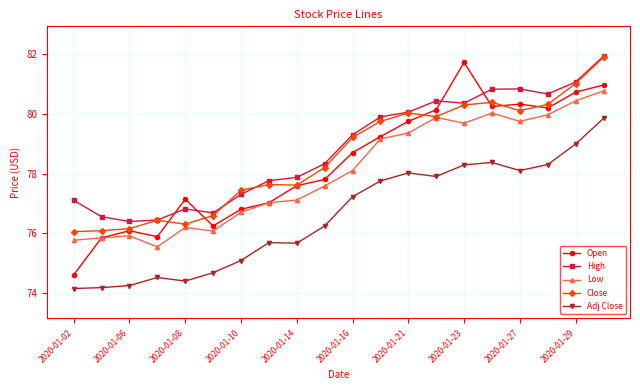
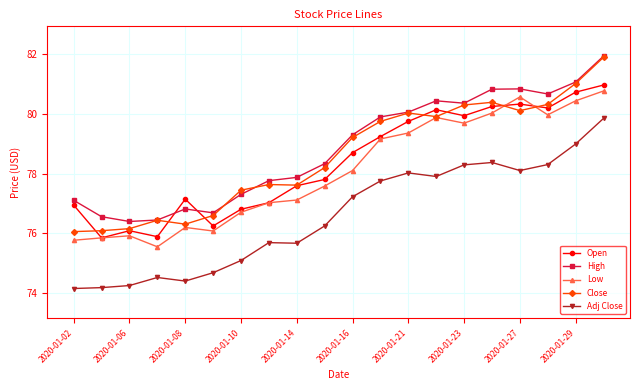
Open, 2020-01-02: 74.6 -> 76.9
Open, 2020-01-23: 81.7 -> 79.9
Low, 2020-01-27: 79.8 -> 80.6
